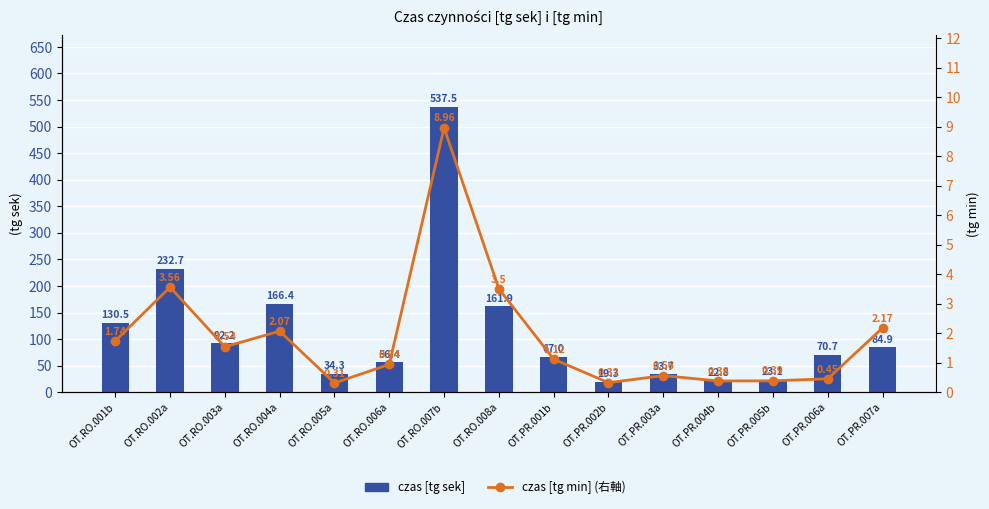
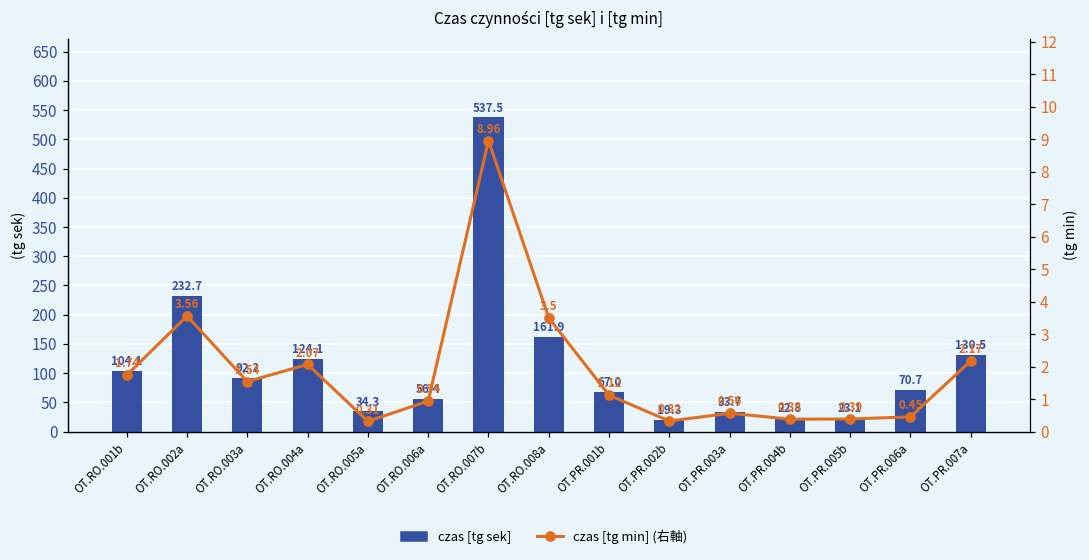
czas [tg sek], OT.RO.001b: 130.5 -> 104.1
czas [tg sek], OT.RO.004a: 166.4 -> 124.1
czas [tg sek], OT.PR.007a: 84.9 -> 130.5
